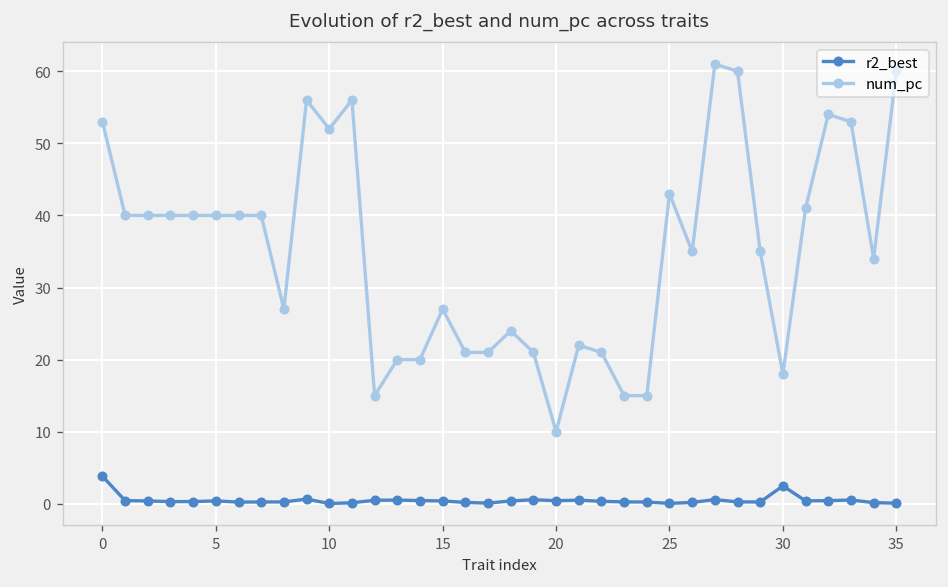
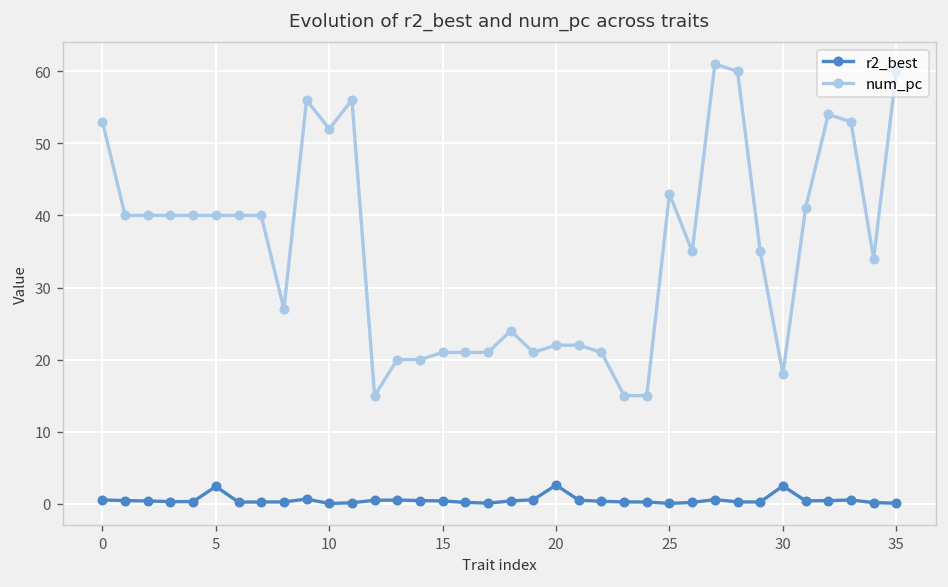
r2_best, 0: 4 -> 1
r2_best, 5: 0 -> 2
num_pc, 15: 27 -> 21
r2_best, 20: 0 -> 3
num_pc, 20: 10 -> 22
